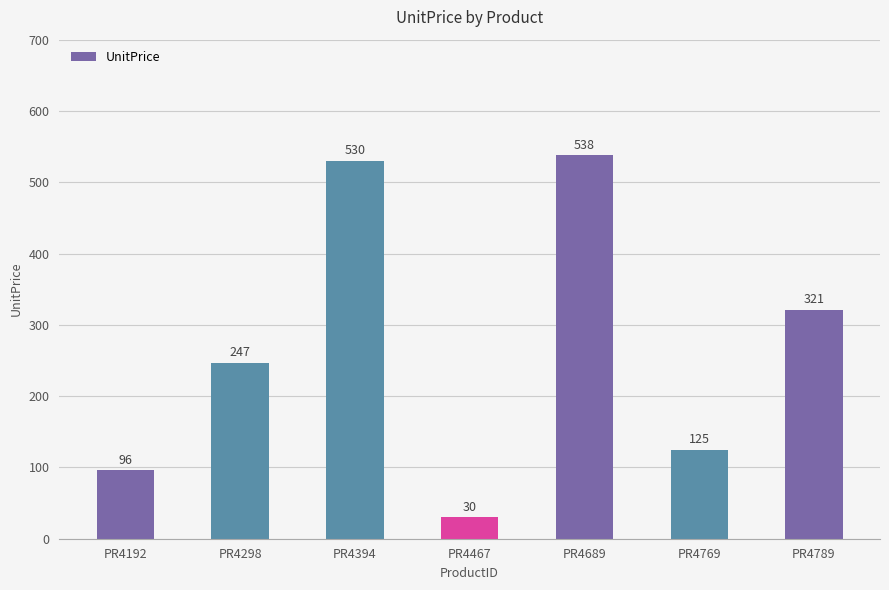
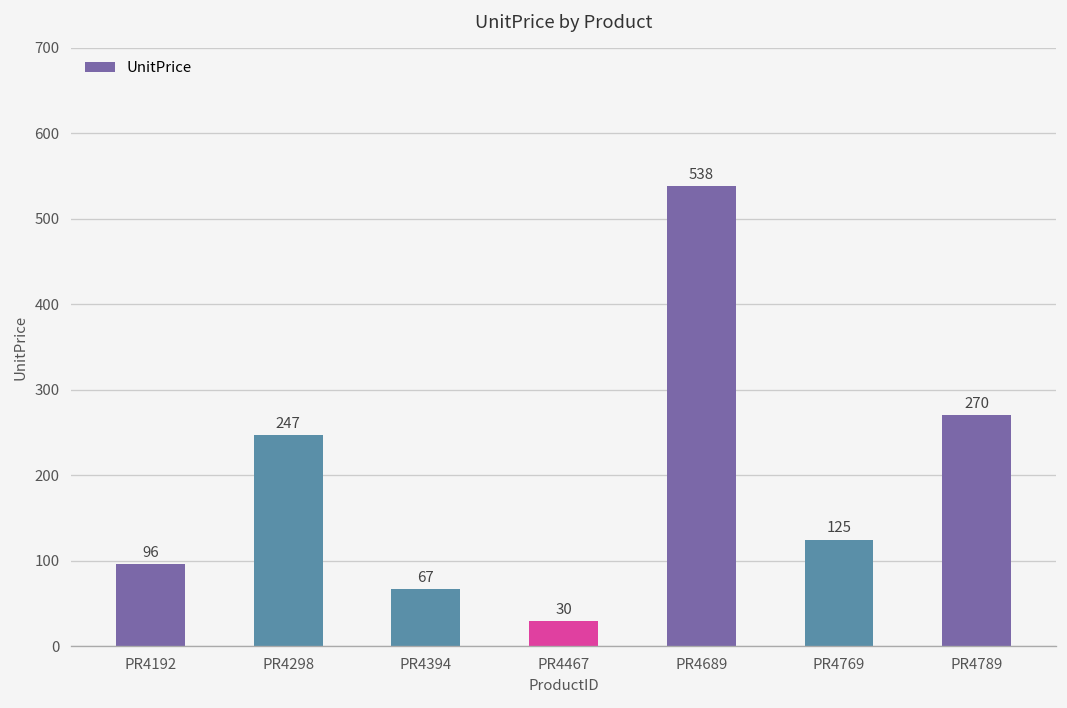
PR4394: 530 -> 67
PR4789: 321 -> 270
